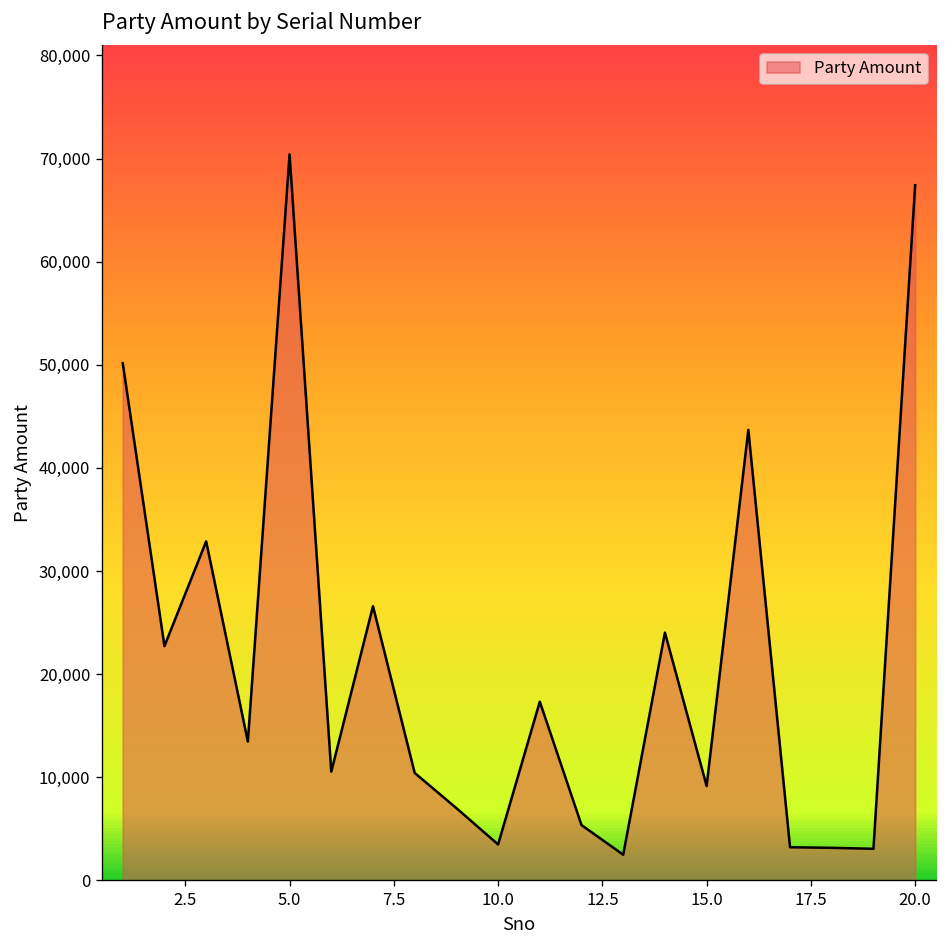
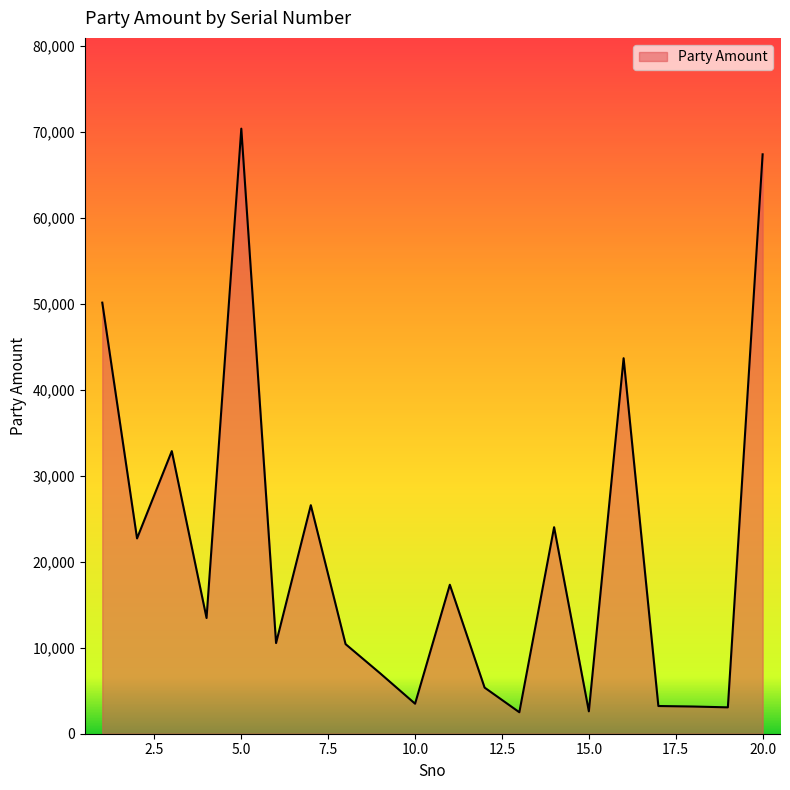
15.0: 9,000 -> 3,000
